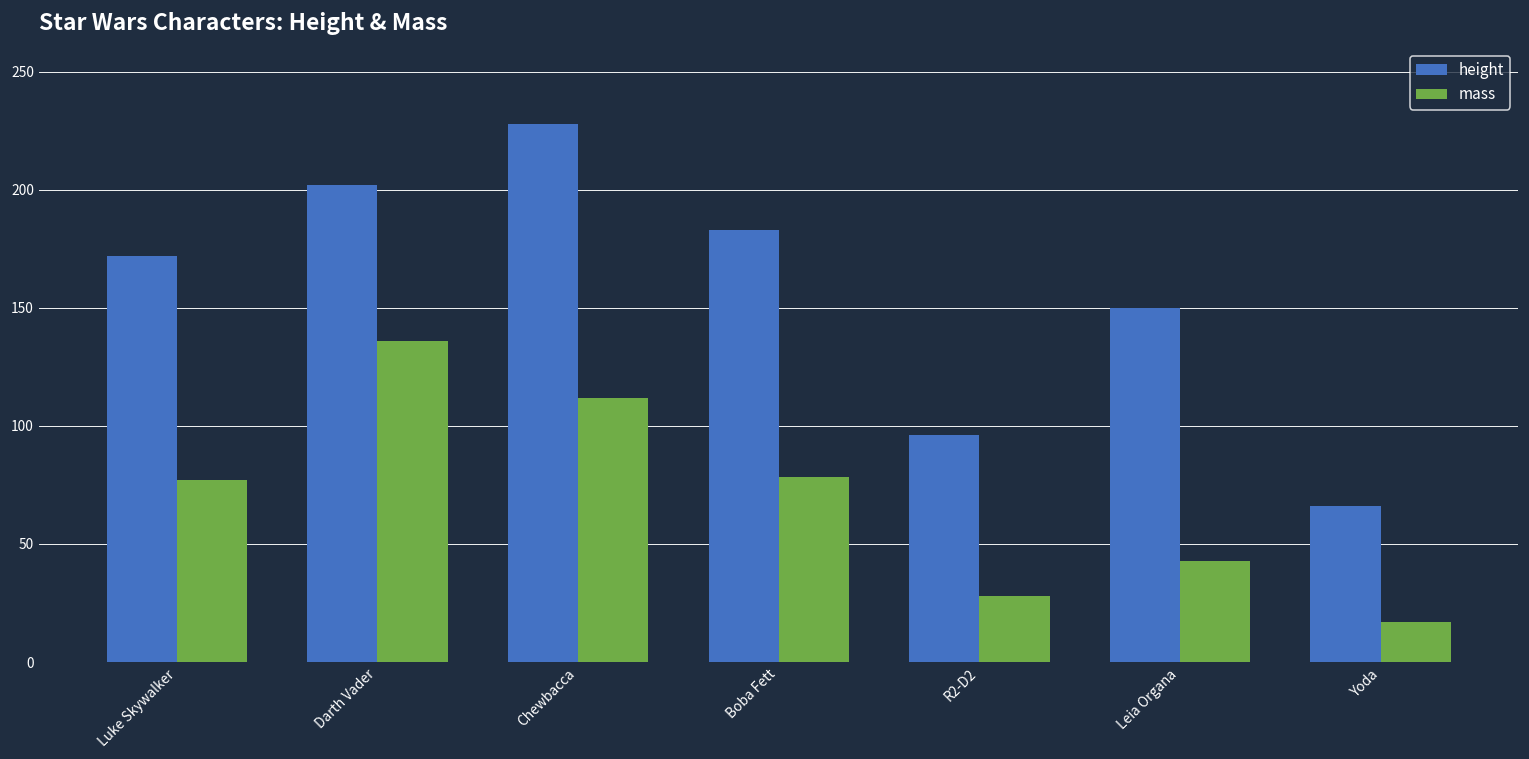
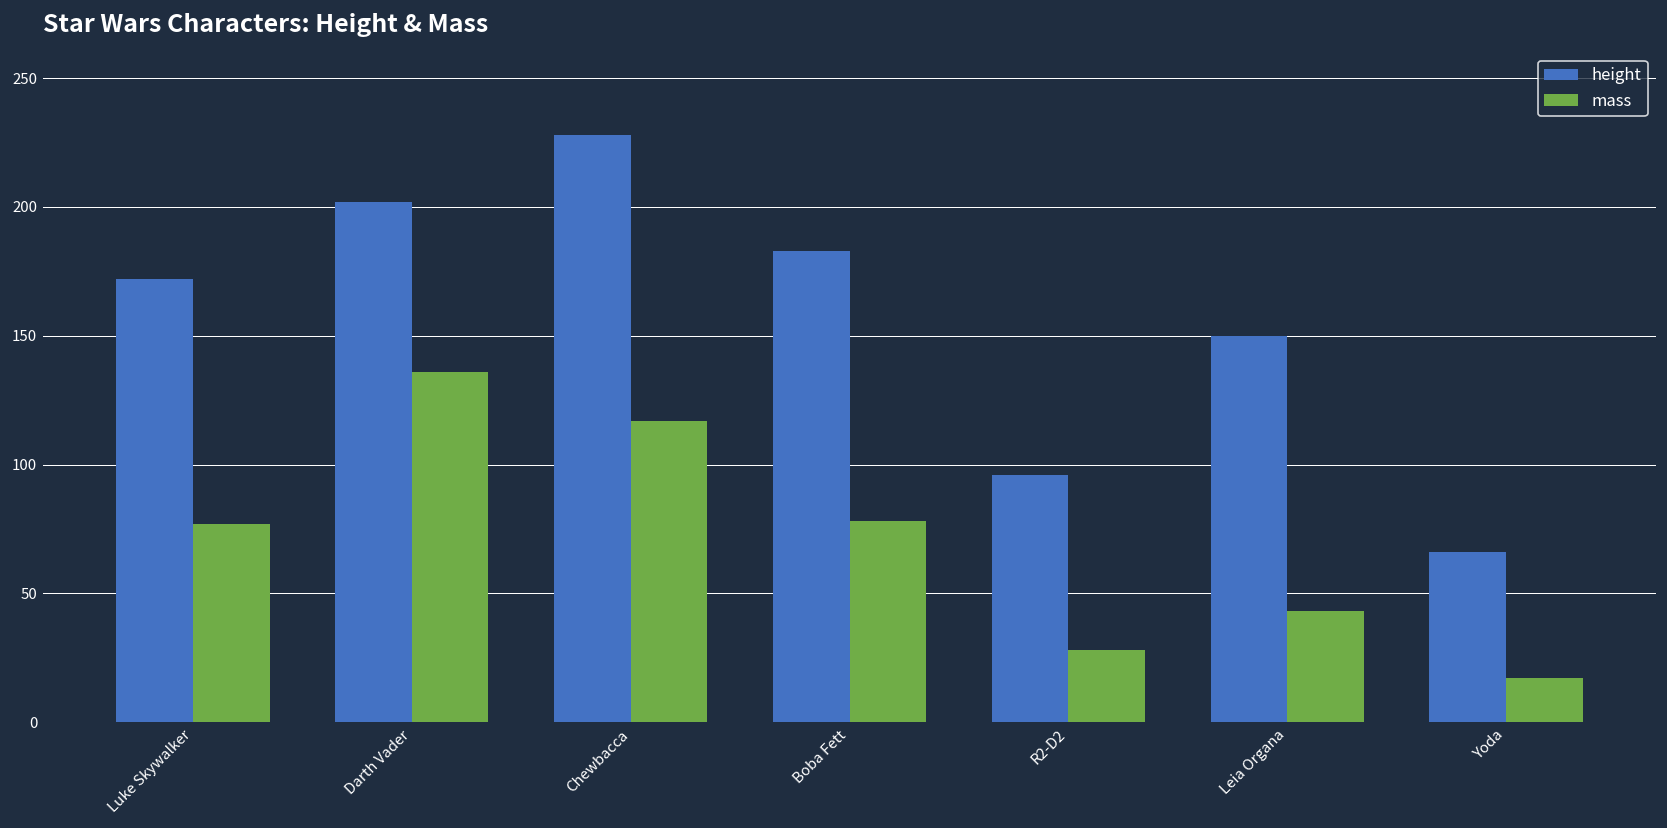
mass, Chewbacca: 112 -> 117
